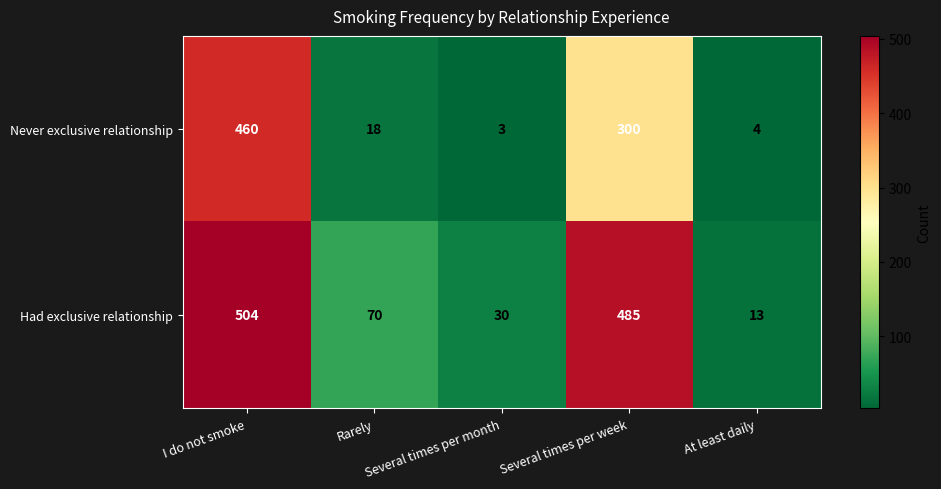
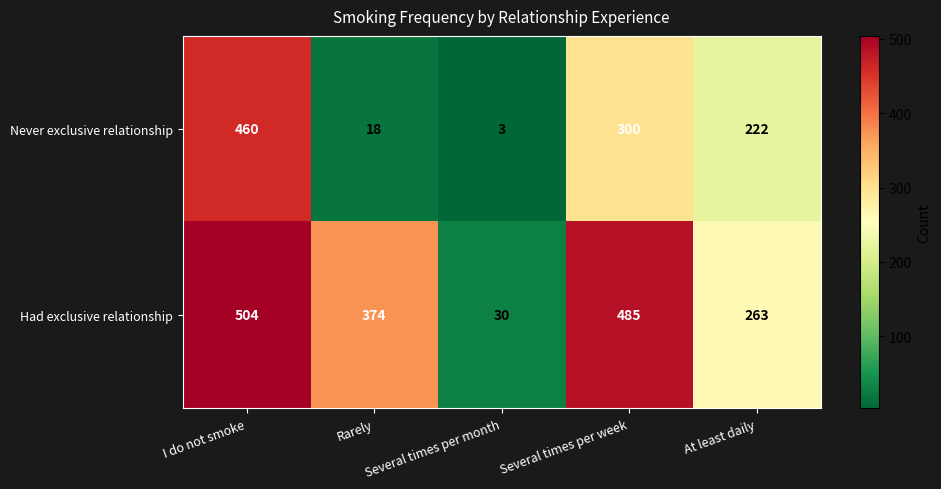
Never exclusive relationship, At least daily: 4 -> 222
Had exclusive relationship, Rarely: 70 -> 374
Had exclusive relationship, At least daily: 13 -> 263
